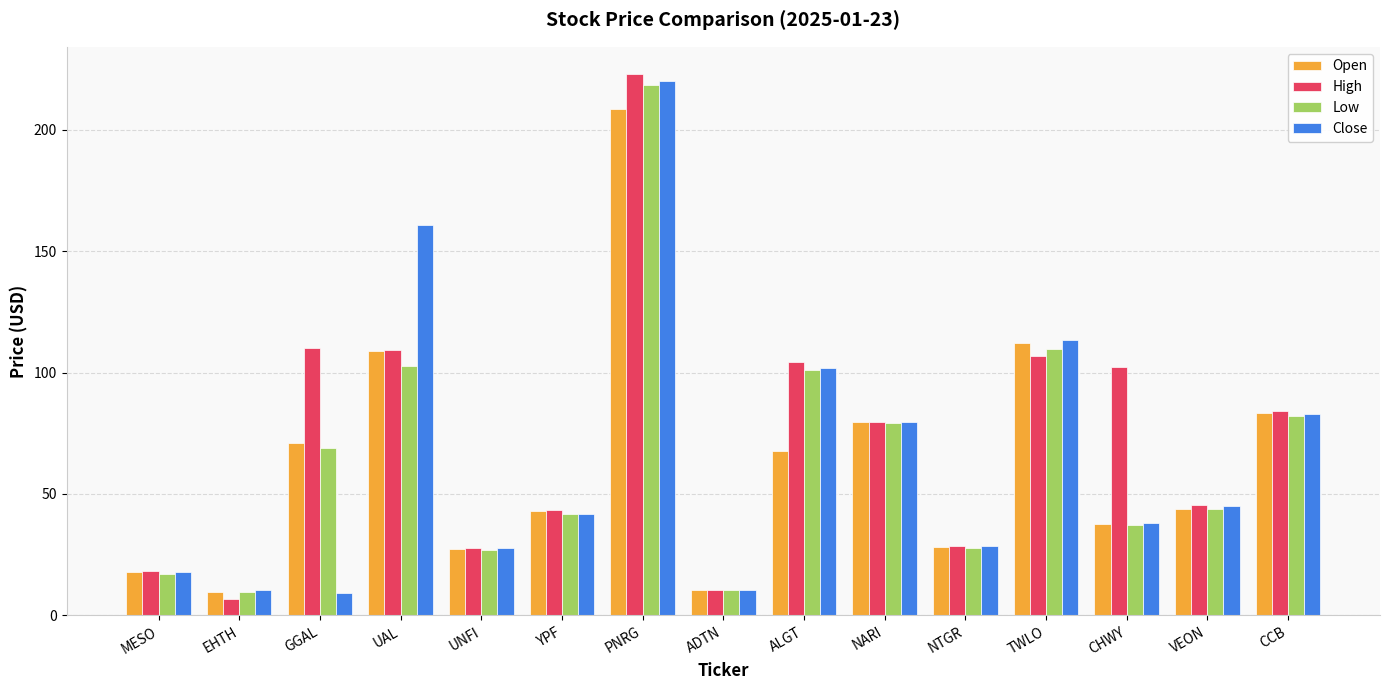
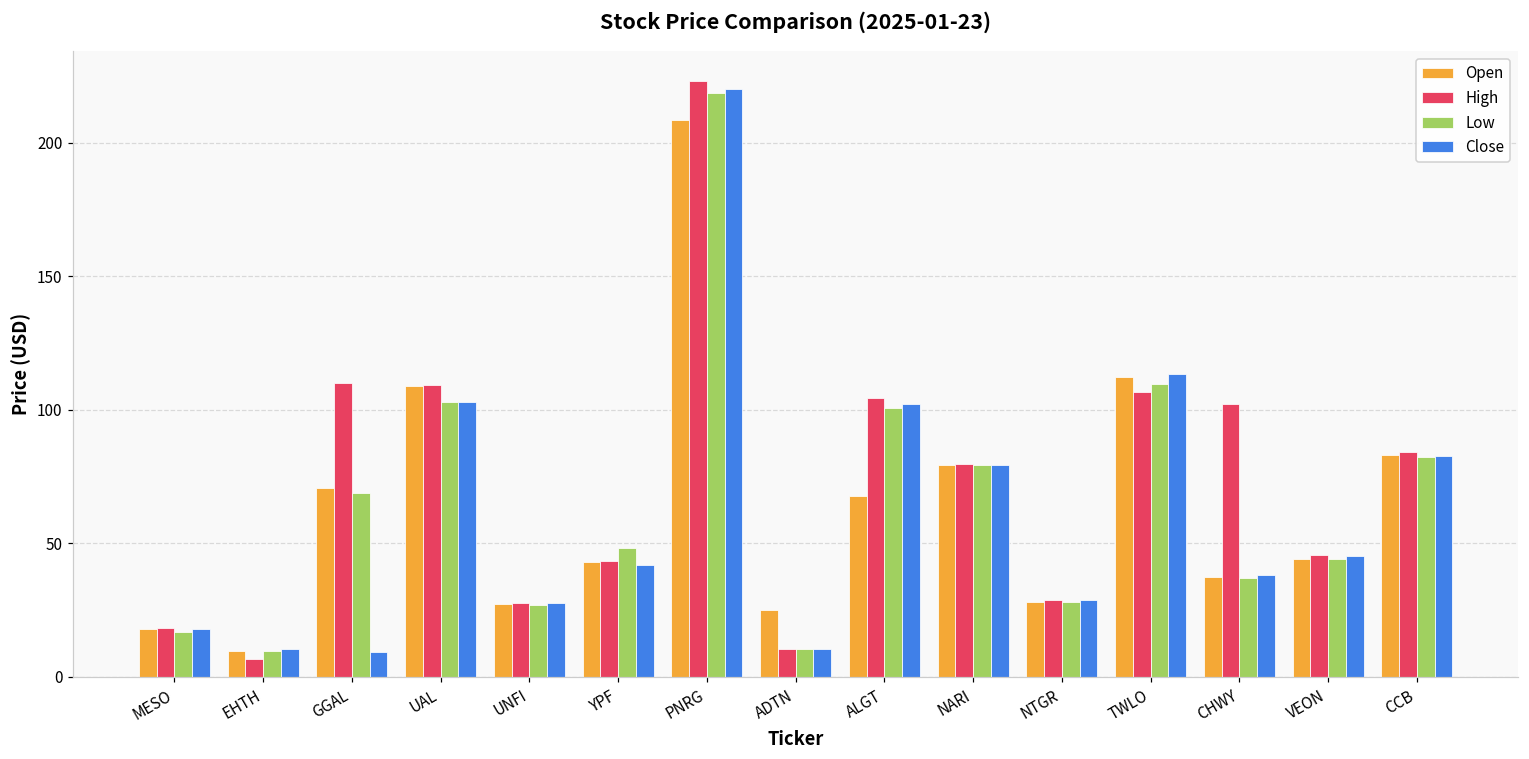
Close, UAL: 161 -> 103
Low, YPF: 42 -> 48
Open, ADTN: 10 -> 25
